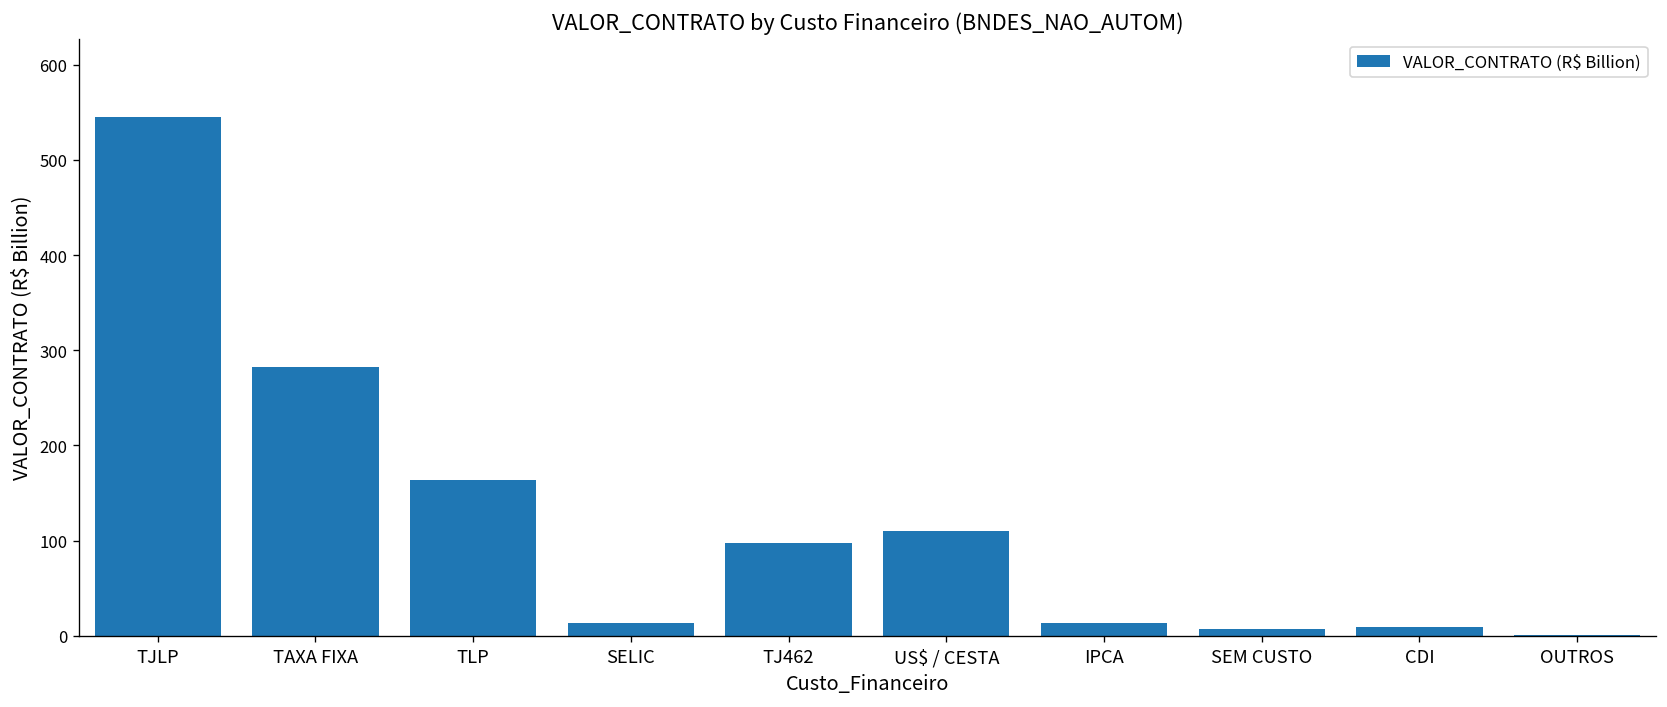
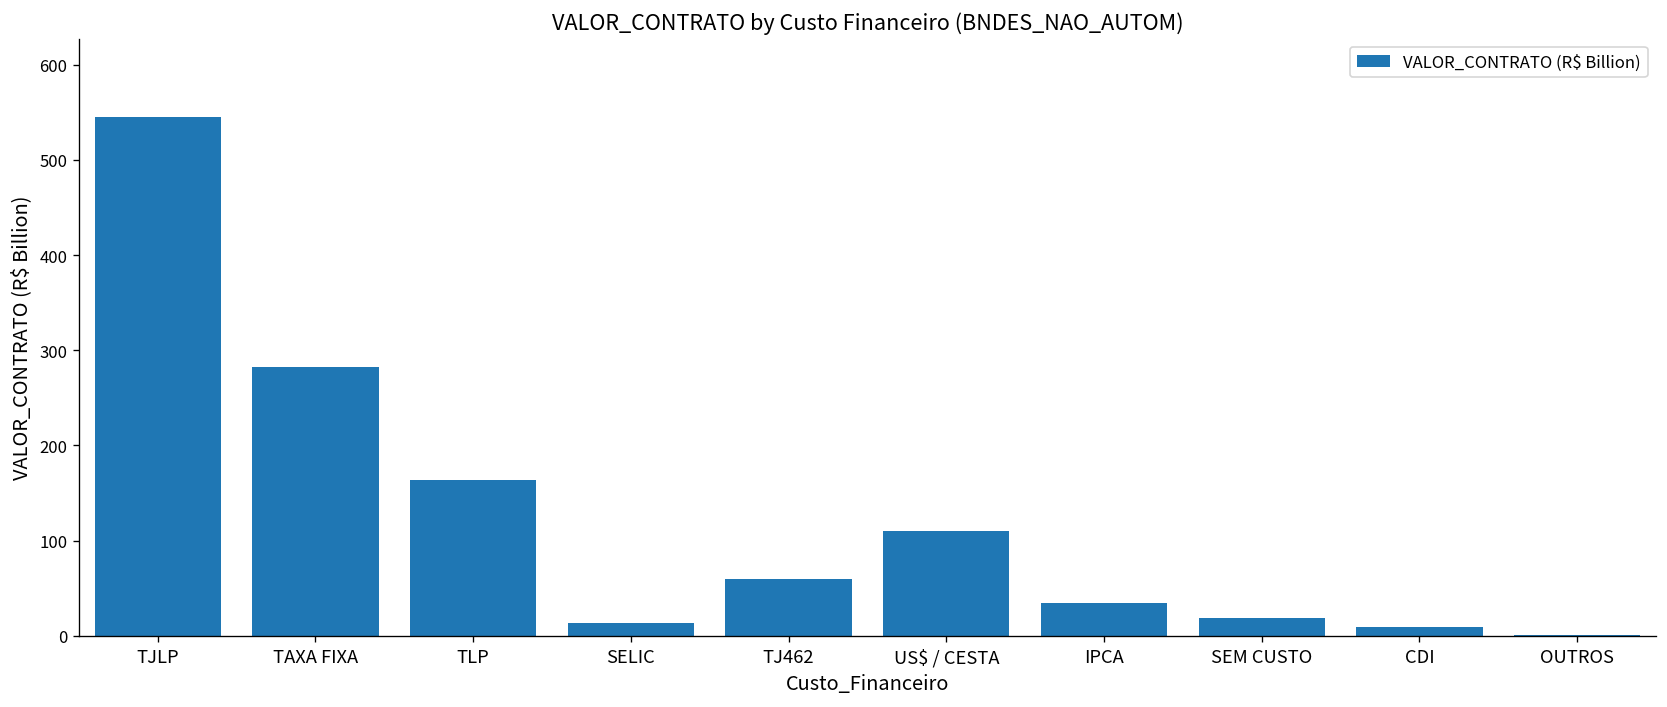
TJ462: 100 -> 60
IPCA: 10 -> 30
SEM CUSTO: 10 -> 20
